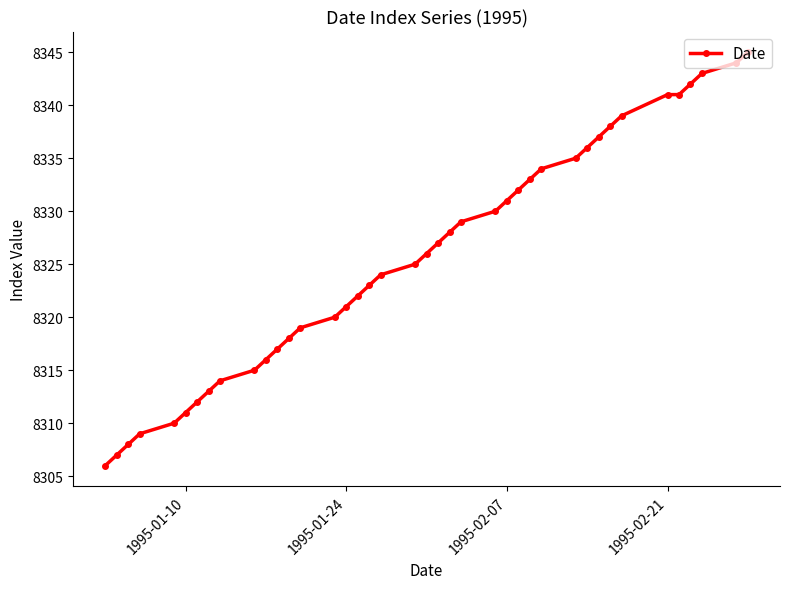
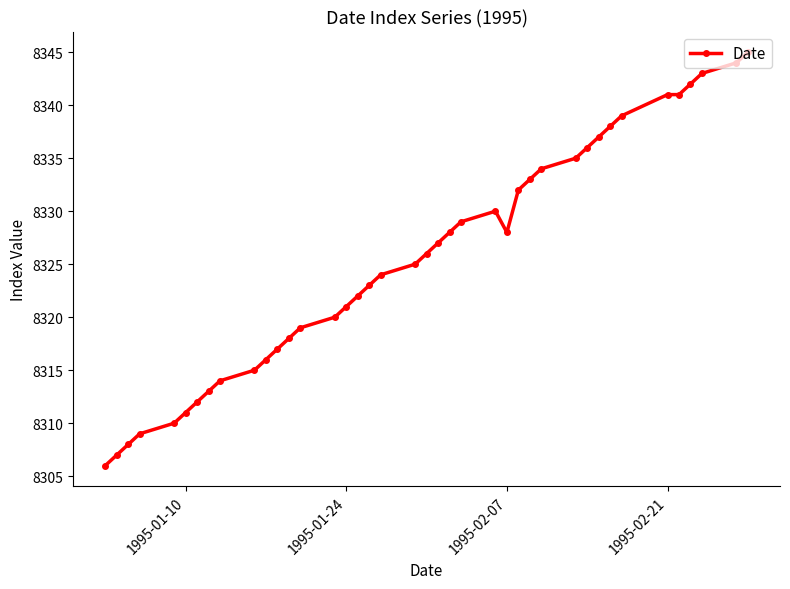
1995-02-07: 8331 -> 8328
